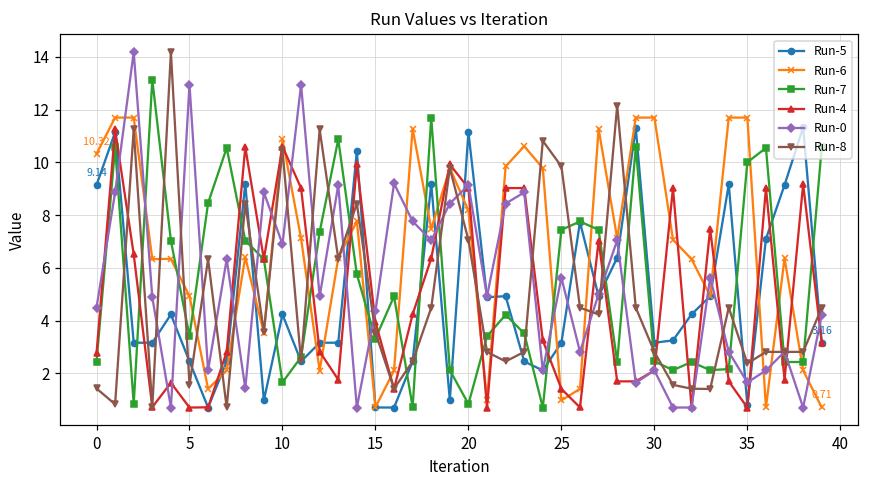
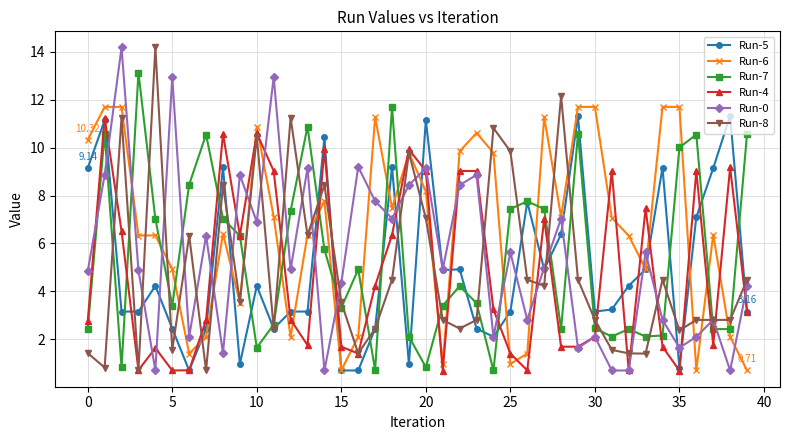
Run-0, 0: 4.5 -> 4.8
Run-4, 15: 3.9 -> 1.7
